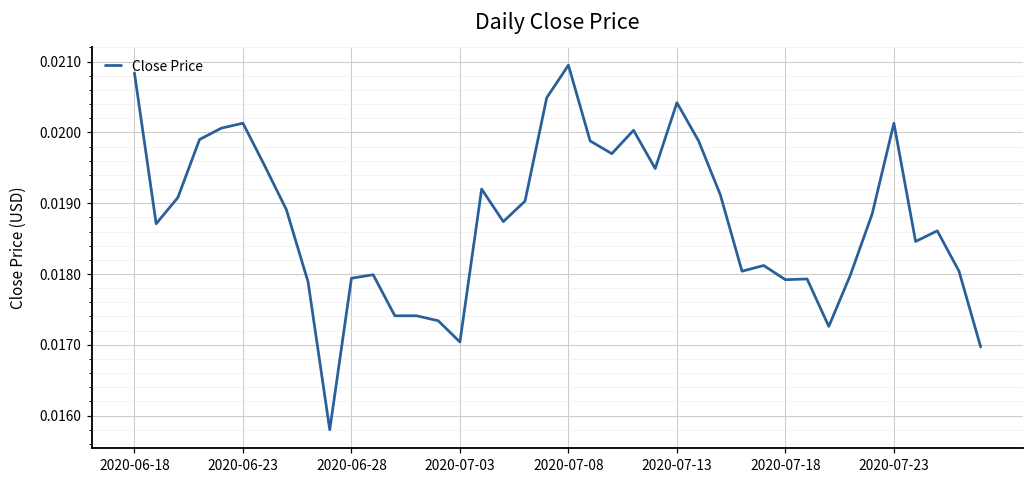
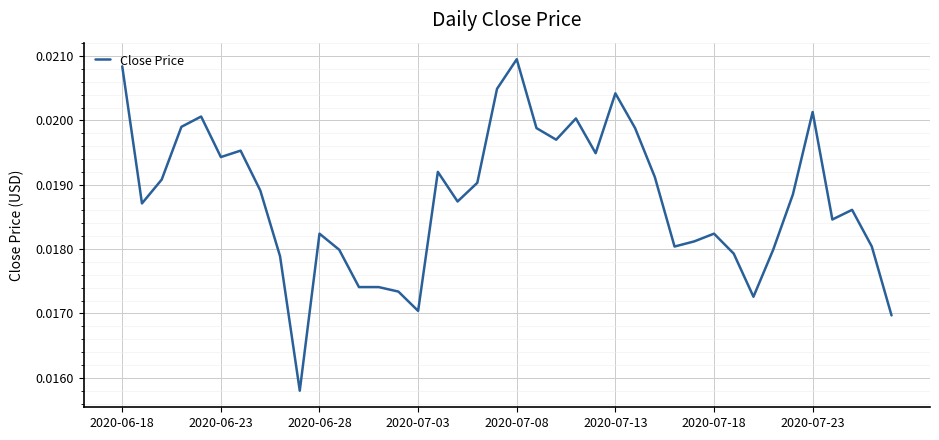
2020-06-23: 0.0201 -> 0.0194
2020-06-28: 0.0179 -> 0.0182
2020-07-18: 0.0179 -> 0.0182
